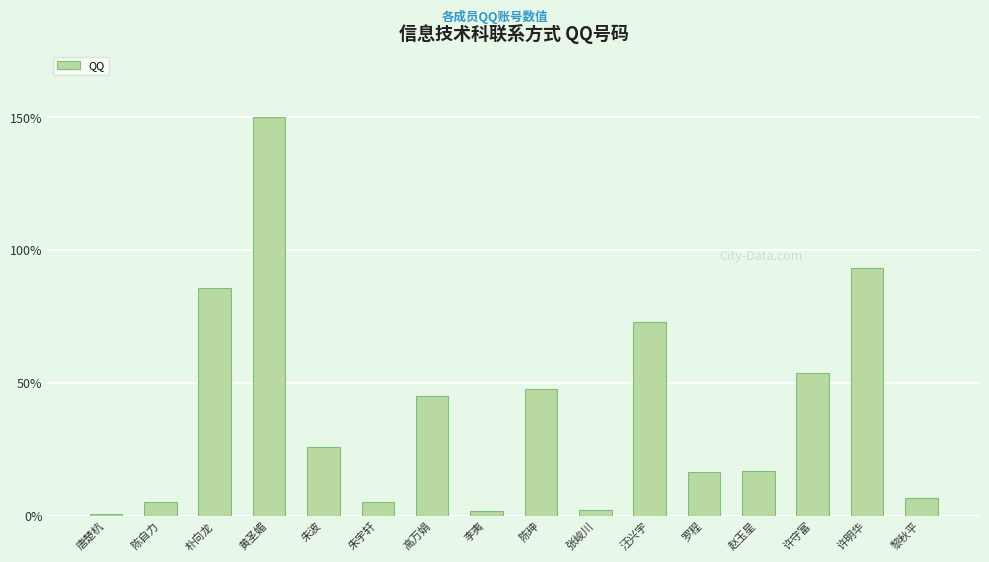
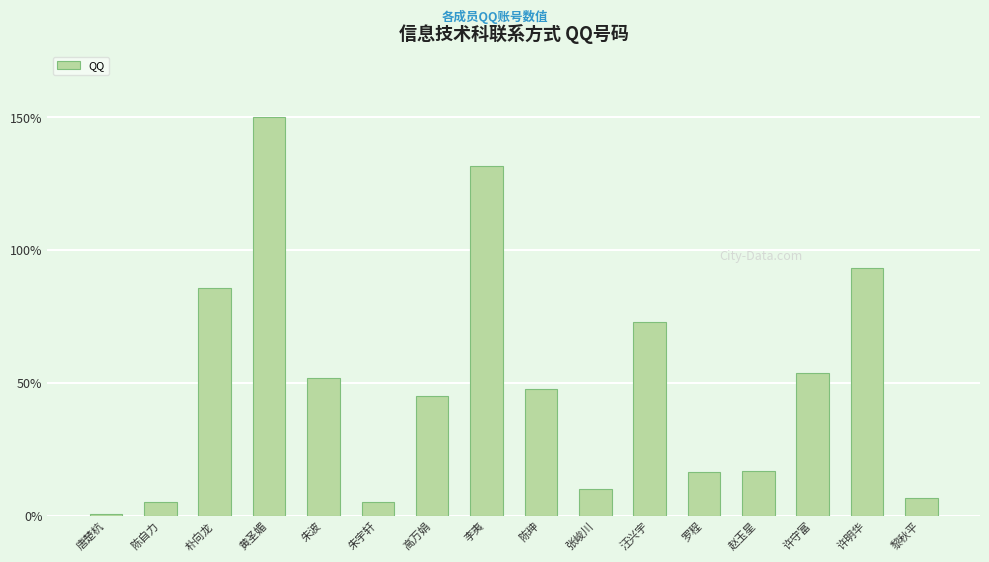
朱波: 26% -> 52%
李夷: 2% -> 132%
张峻川: 2% -> 10%
